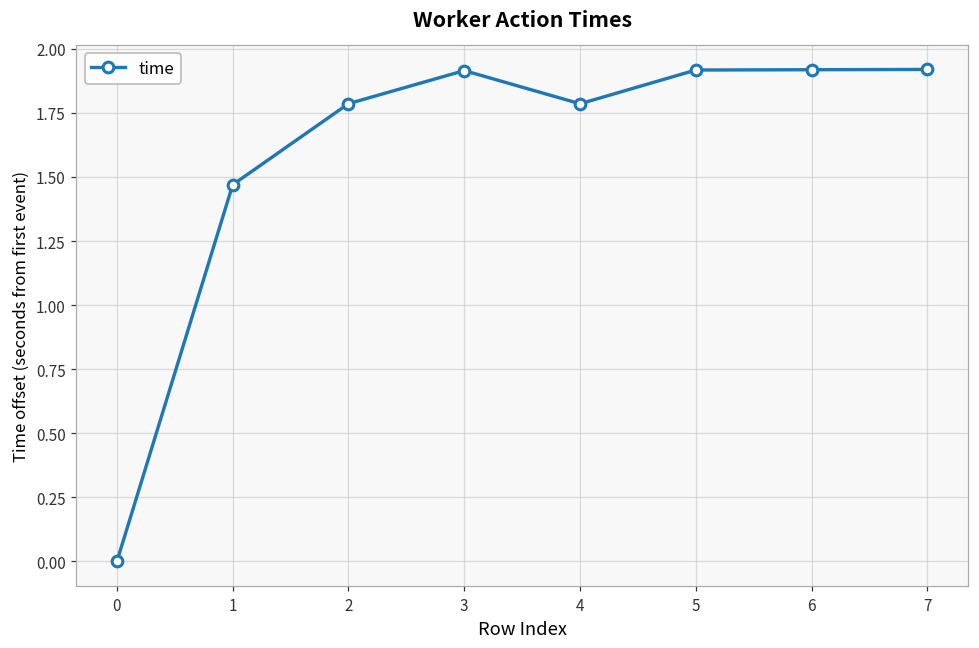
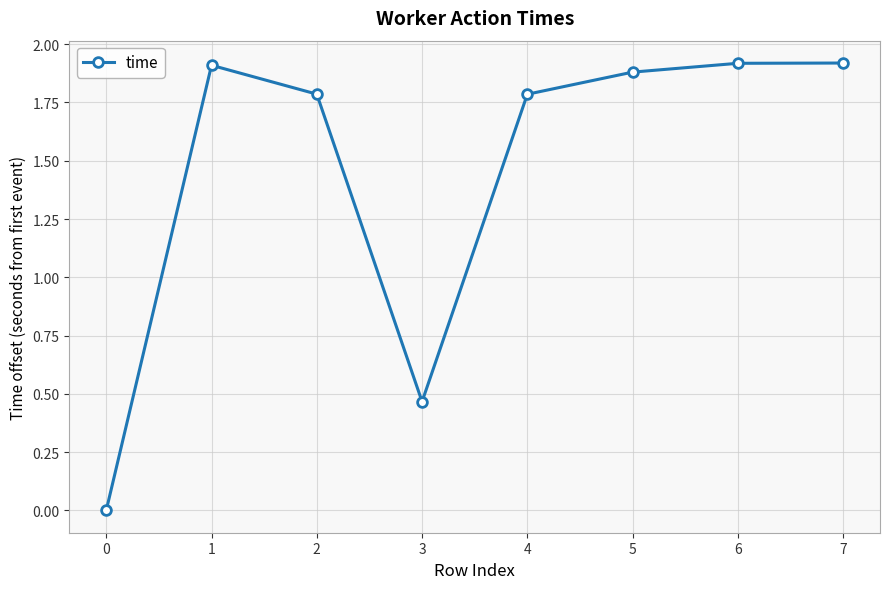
1: 1.47 -> 1.91
3: 1.91 -> 0.47
5: 1.92 -> 1.88
